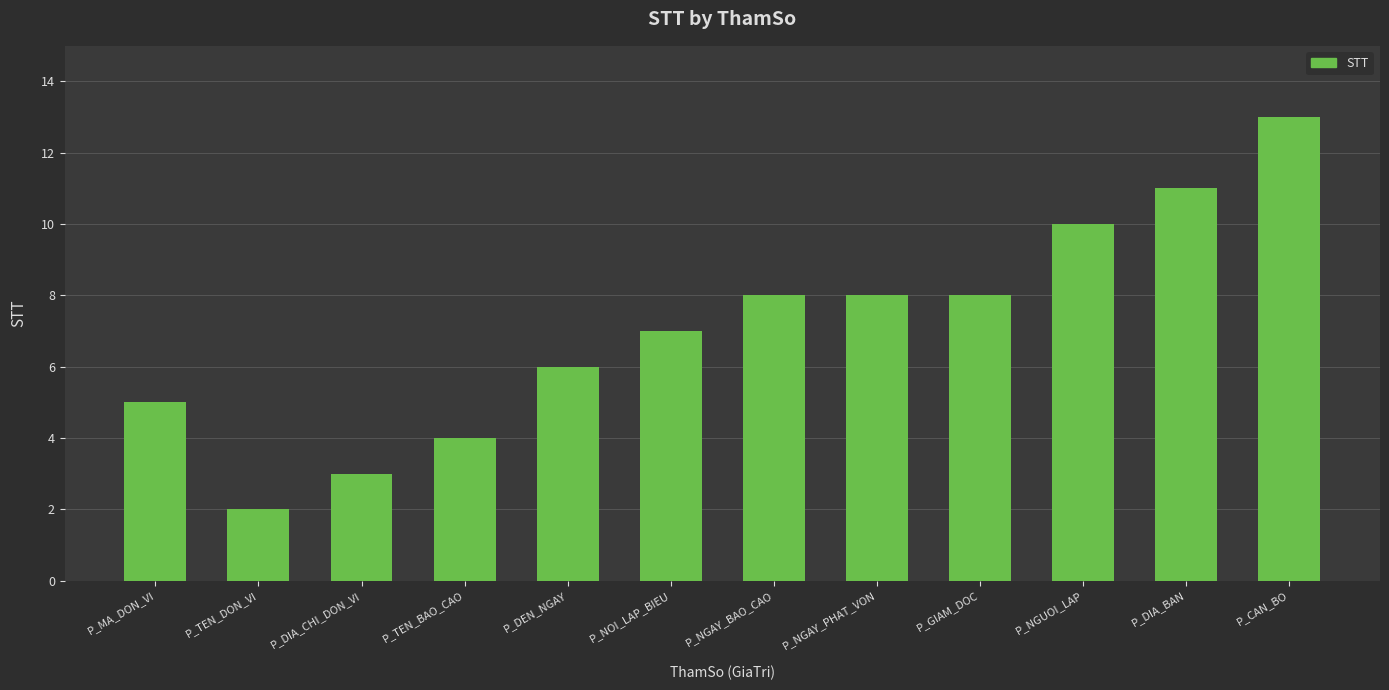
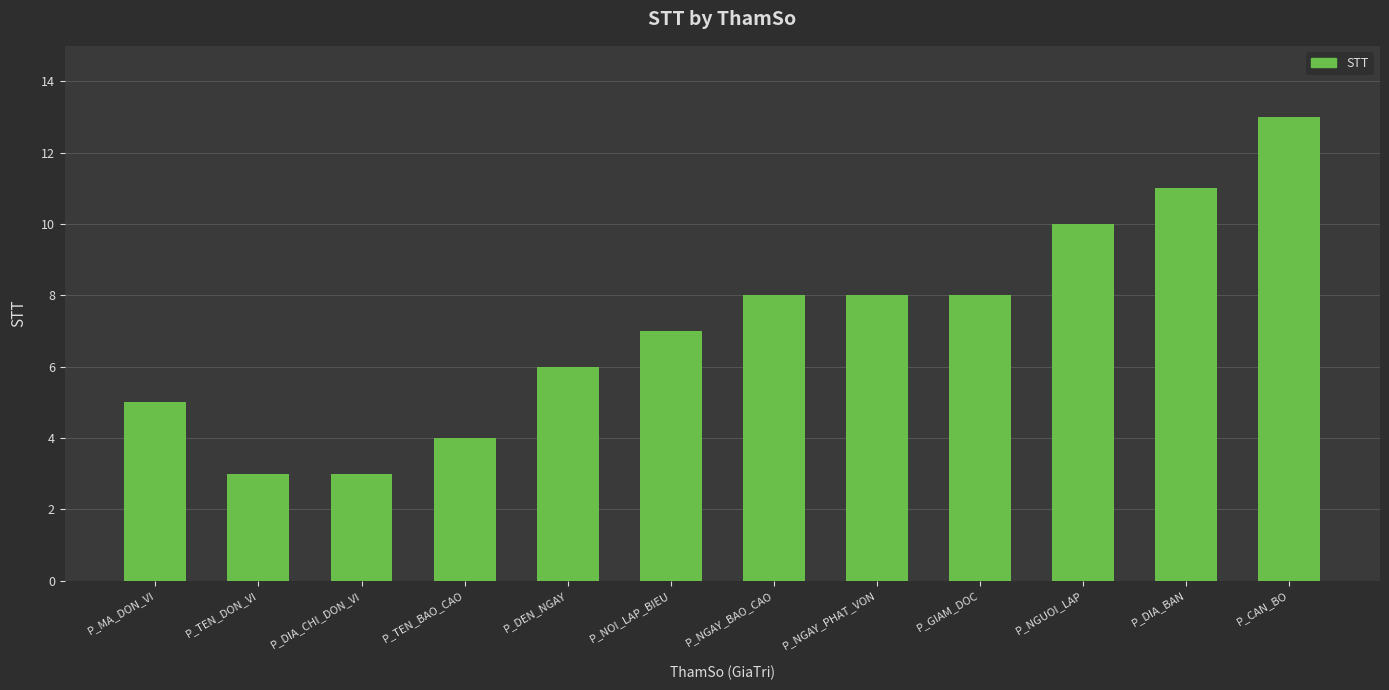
P_TEN_DON_VI: 2 -> 3
